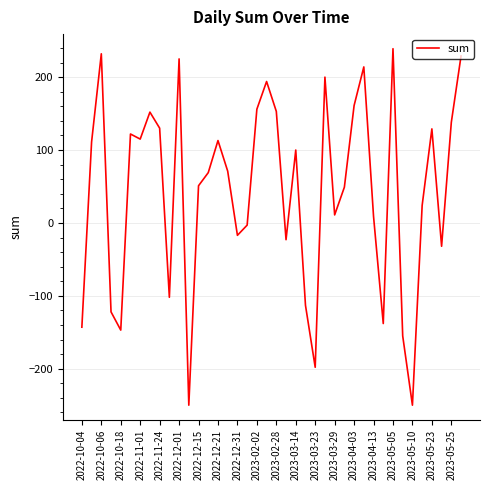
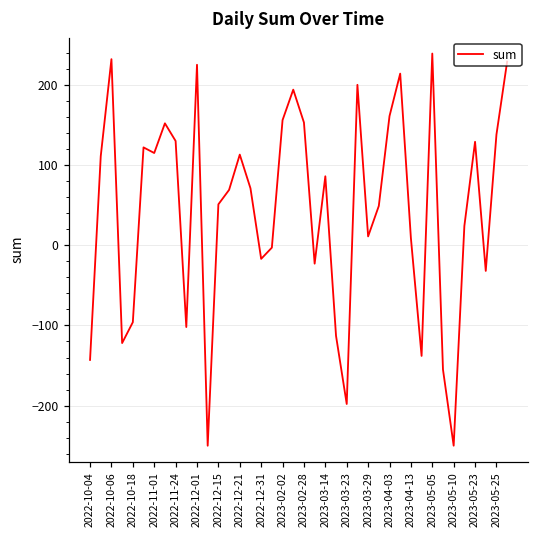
2022-10-18: -150 -> -100
2023-03-14: 100 -> 90
